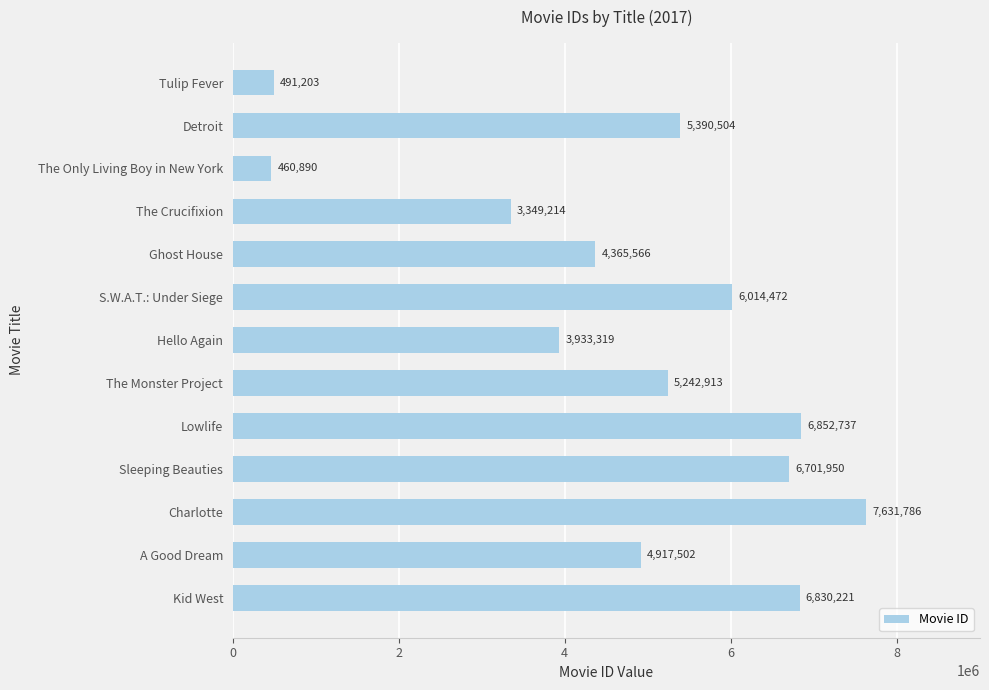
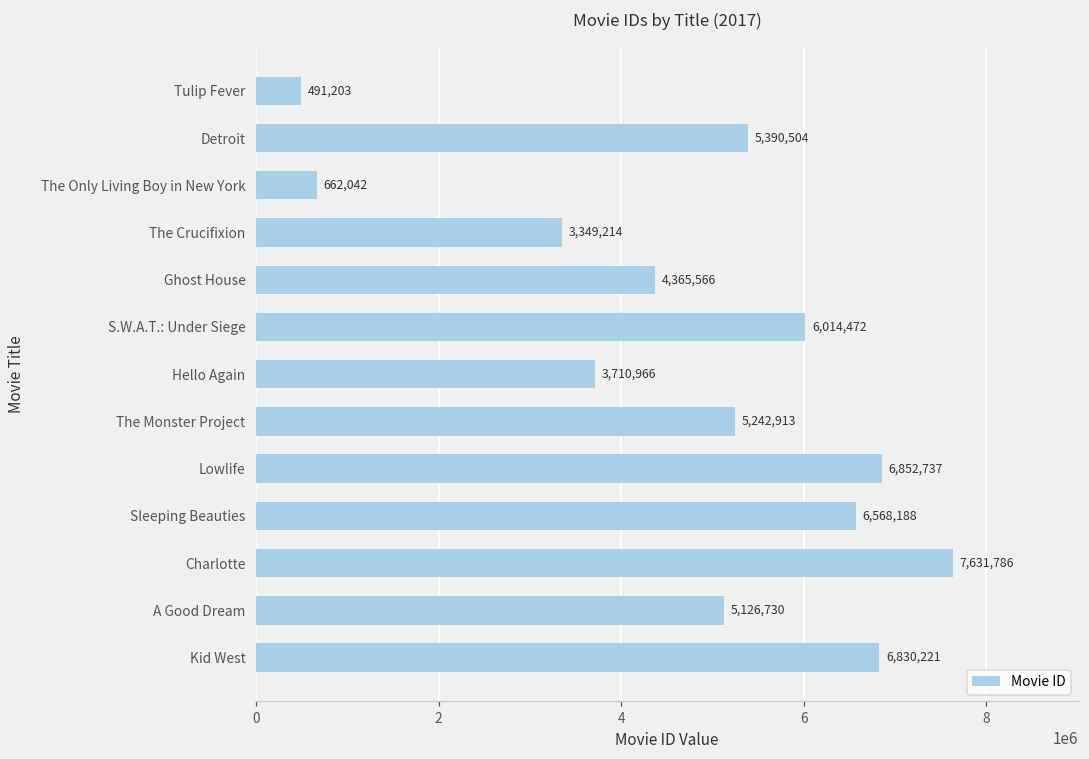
The Only Living Boy in New York: 460,890 -> 662,042
Hello Again: 3,933,319 -> 3,710,966
Sleeping Beauties: 6,701,950 -> 6,568,188
A Good Dream: 4,917,502 -> 5,126,730
